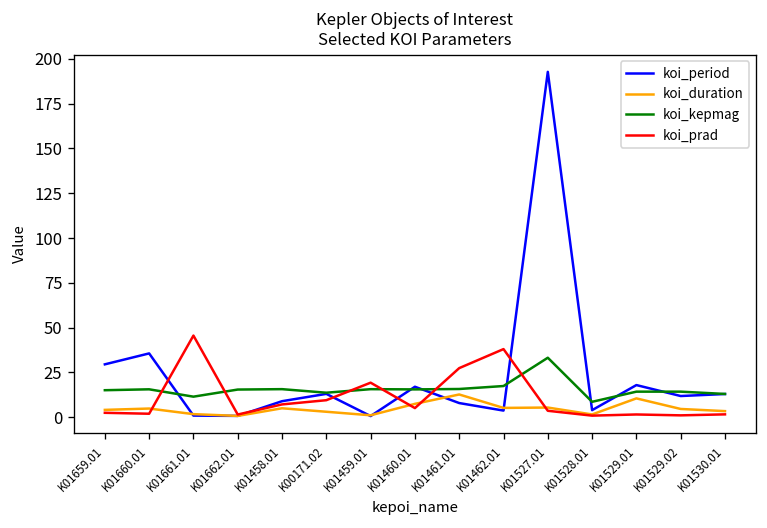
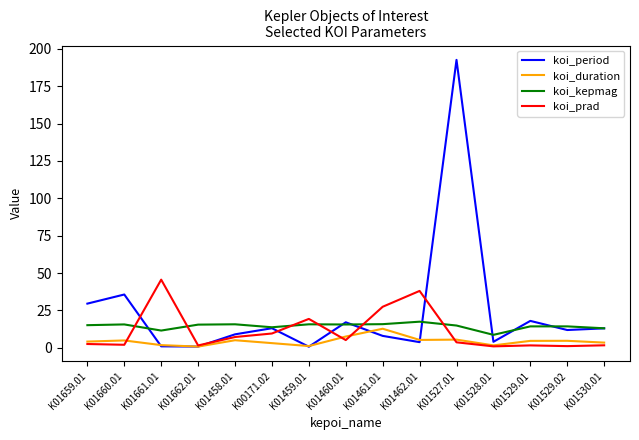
koi_kepmag, K01527.01: 33 -> 15
koi_duration, K01529.01: 11 -> 5
